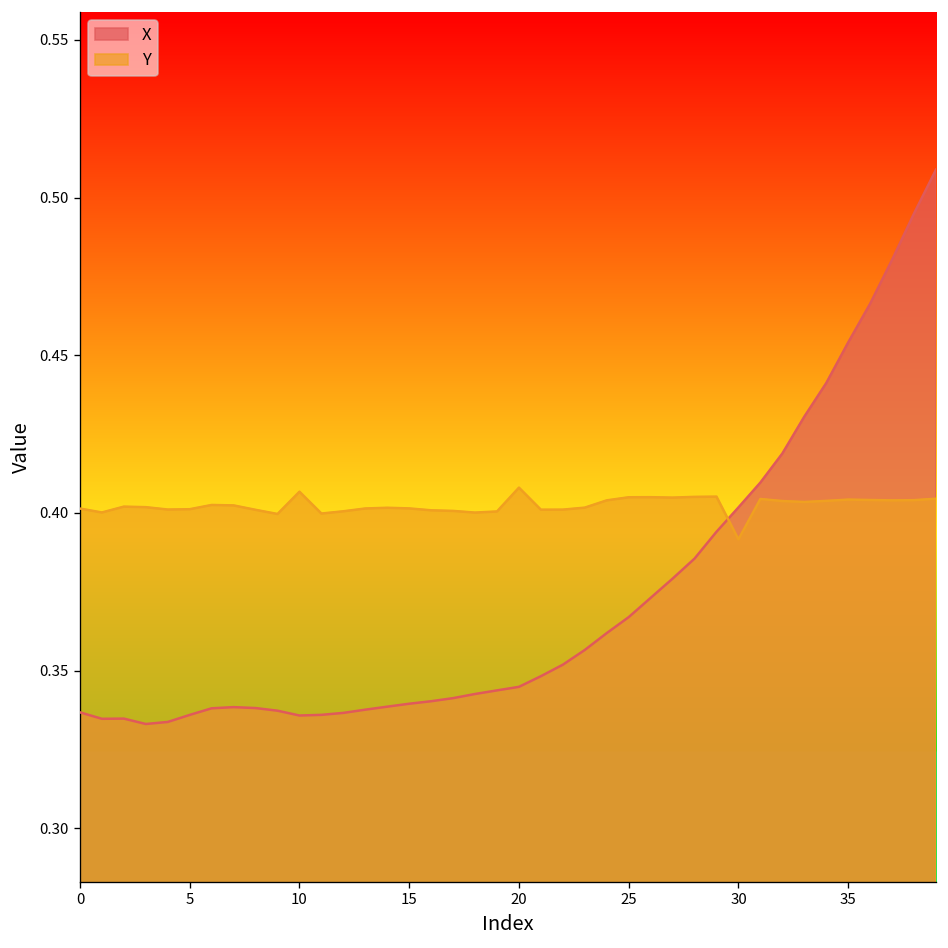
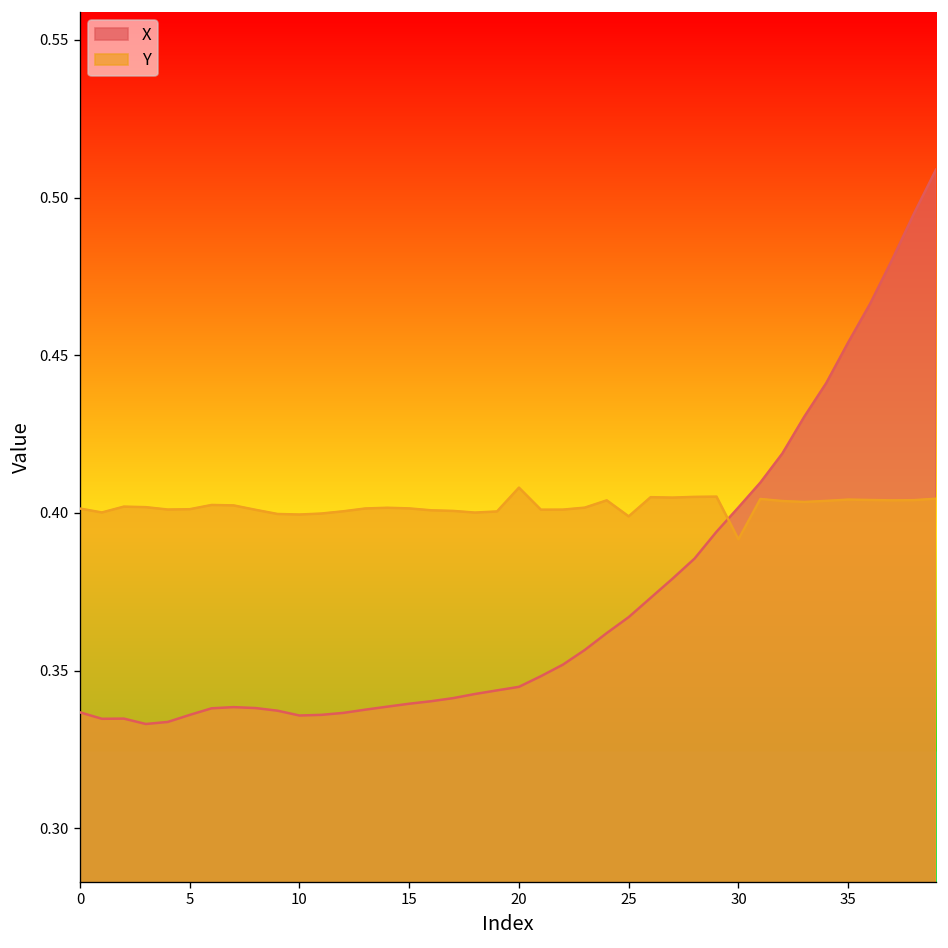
Y, 10: 0.407 -> 0.399
Y, 25: 0.405 -> 0.399
